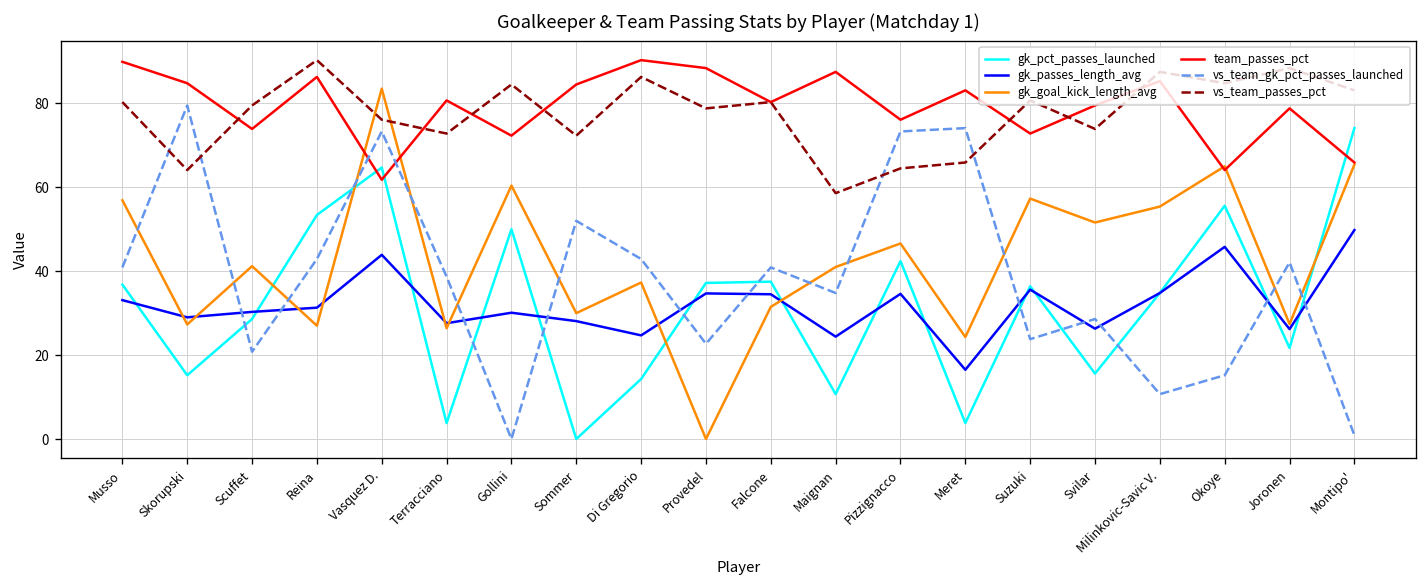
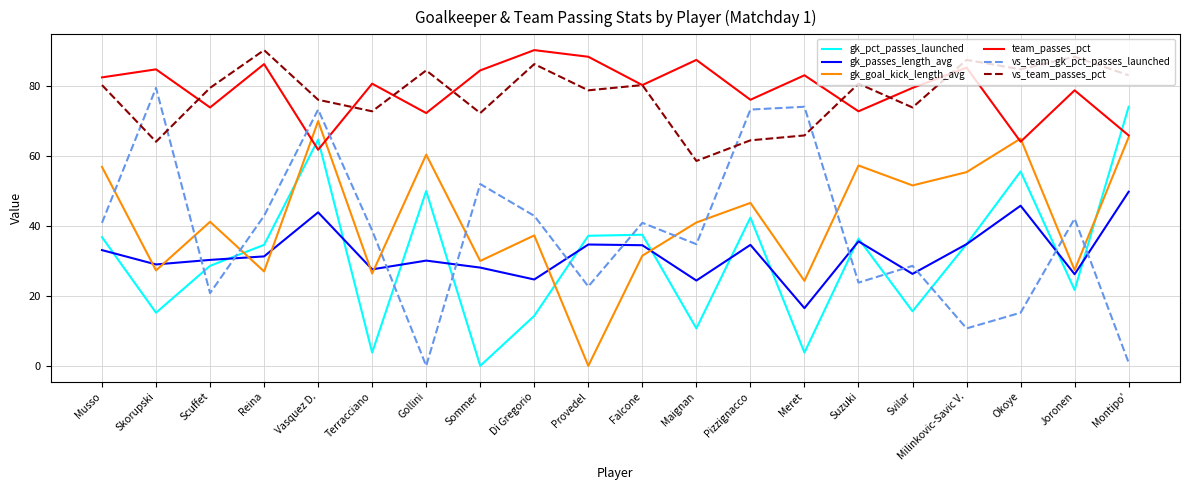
team_passes_pct, Musso: 90 -> 83
gk_pct_passes_launched, Reina: 53 -> 35
gk_goal_kick_length_avg, Vasquez D.: 84 -> 70
